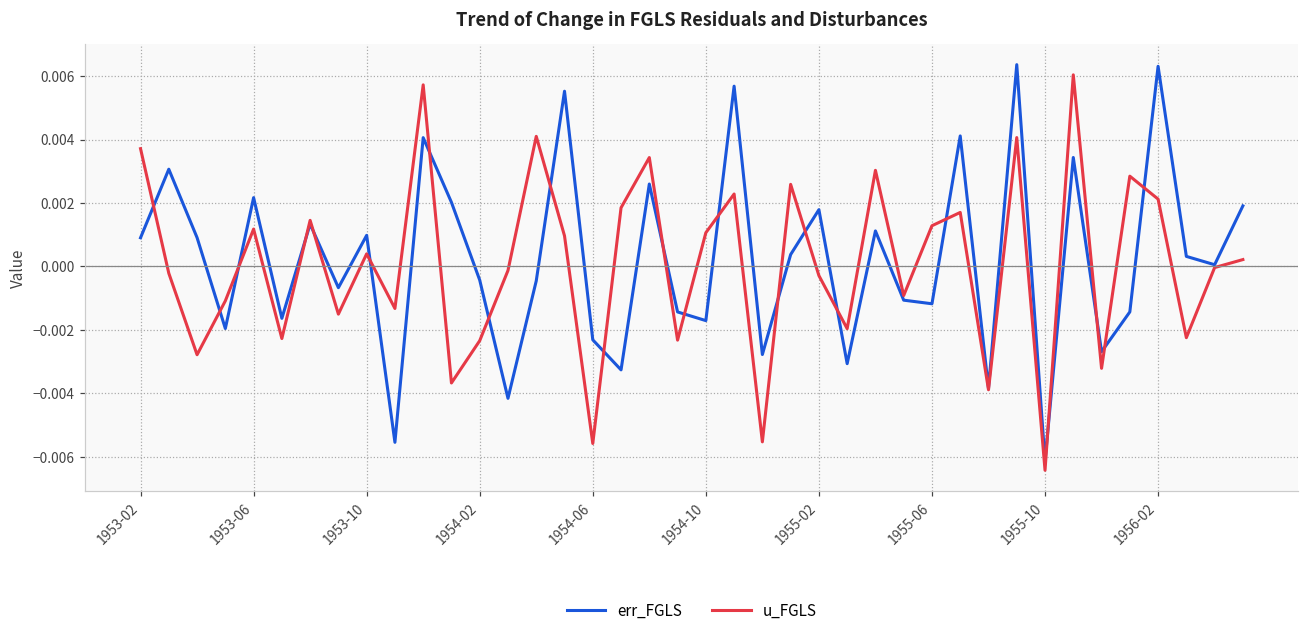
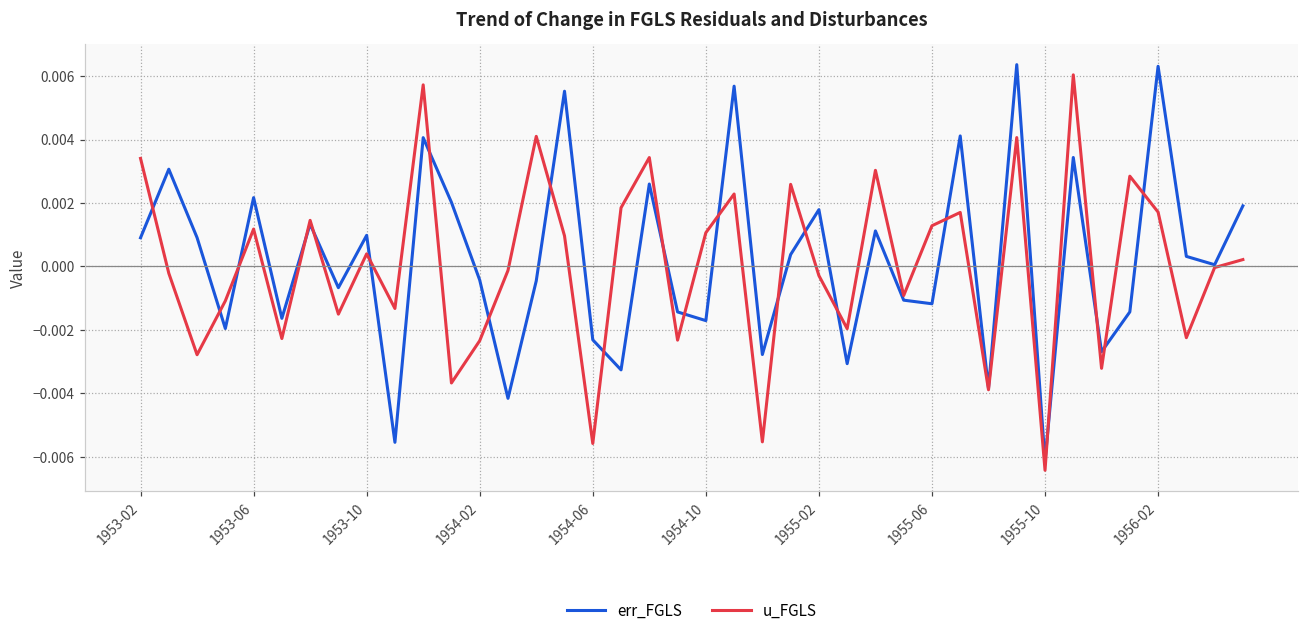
u_FGLS, 1953-02: 0.0037 -> 0.0034
u_FGLS, 1956-02: 0.0021 -> 0.0017
